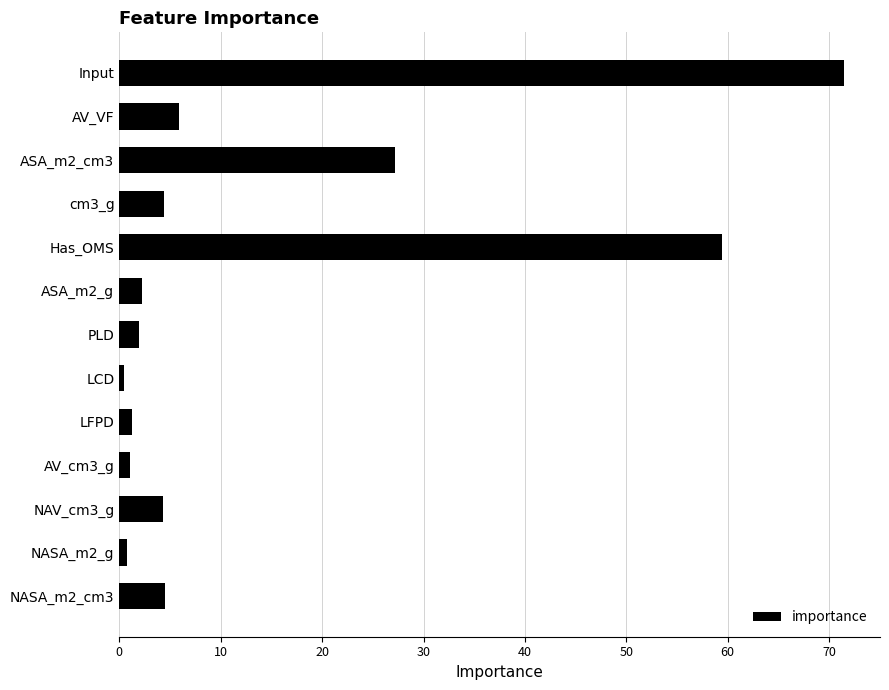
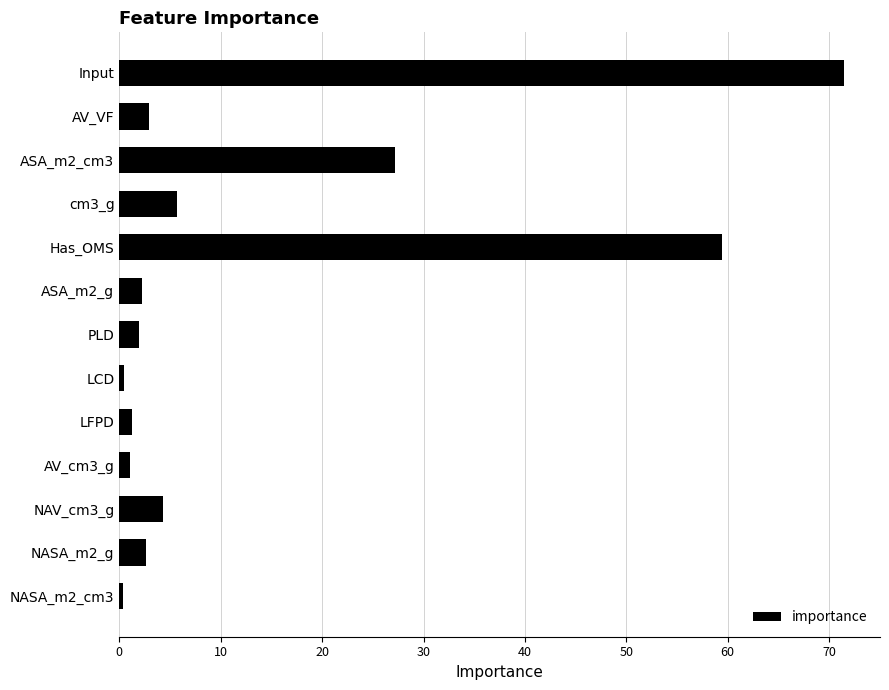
AV_VF: 5.9 -> 2.9
cm3_g: 4.4 -> 5.7
NASA_m2_g: 0.8 -> 2.6
NASA_m2_cm3: 4.5 -> 0.4
